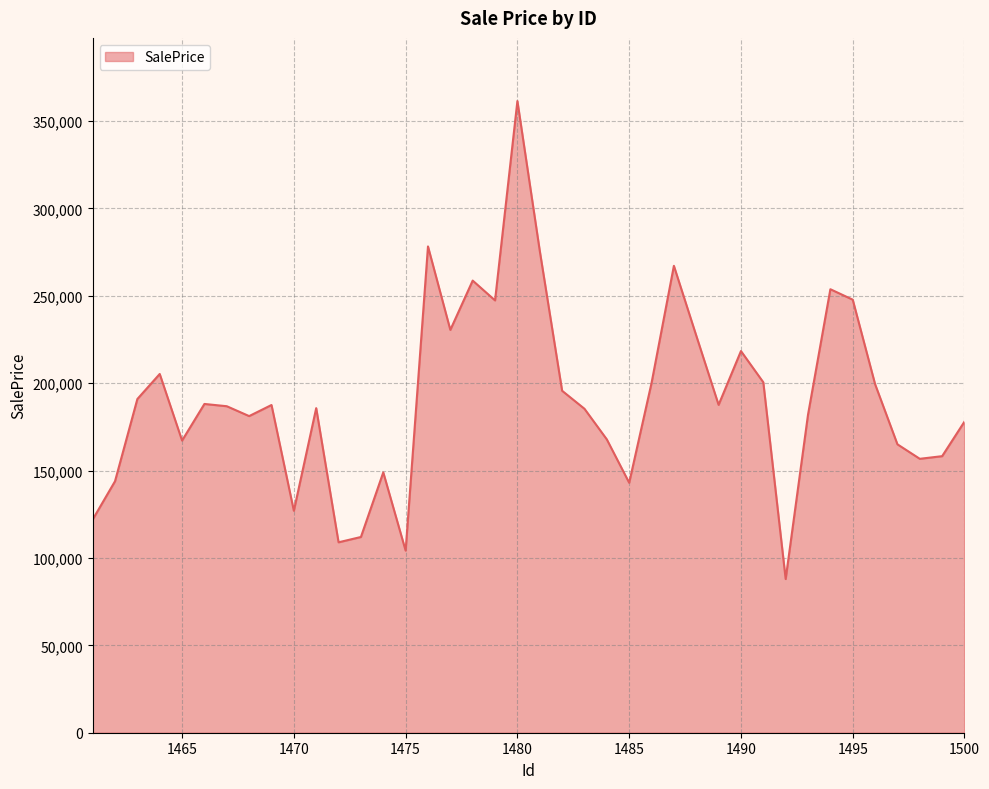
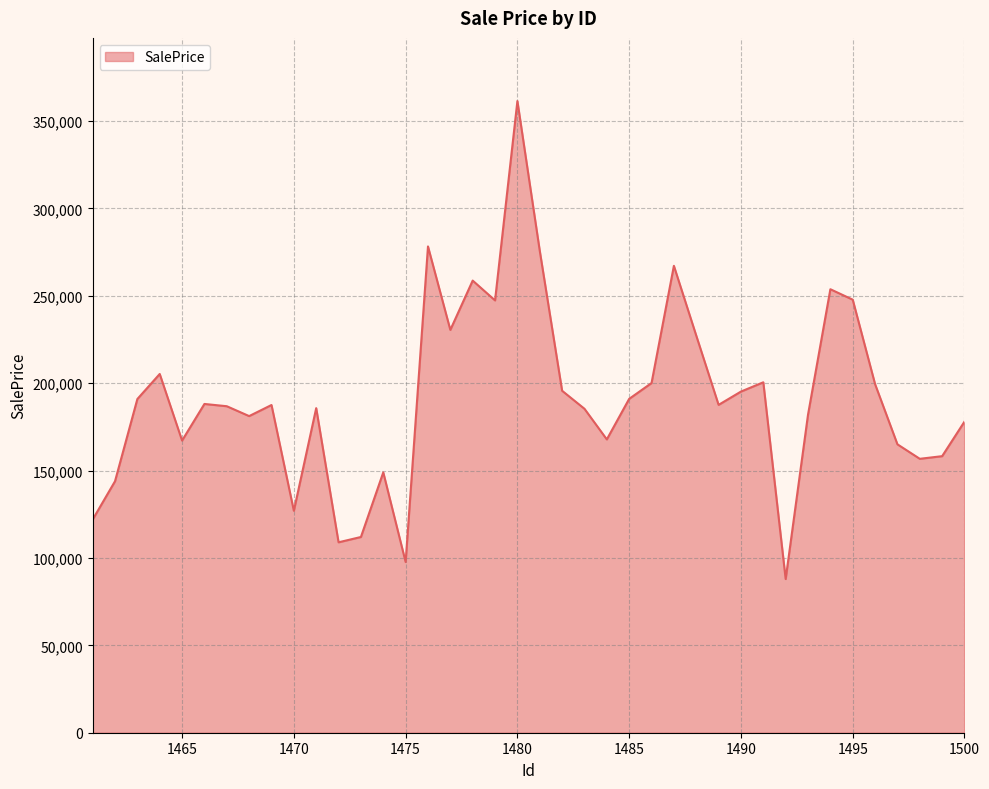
1475: 104,000 -> 98,000
1485: 143,000 -> 191,000
1490: 218,000 -> 195,000
